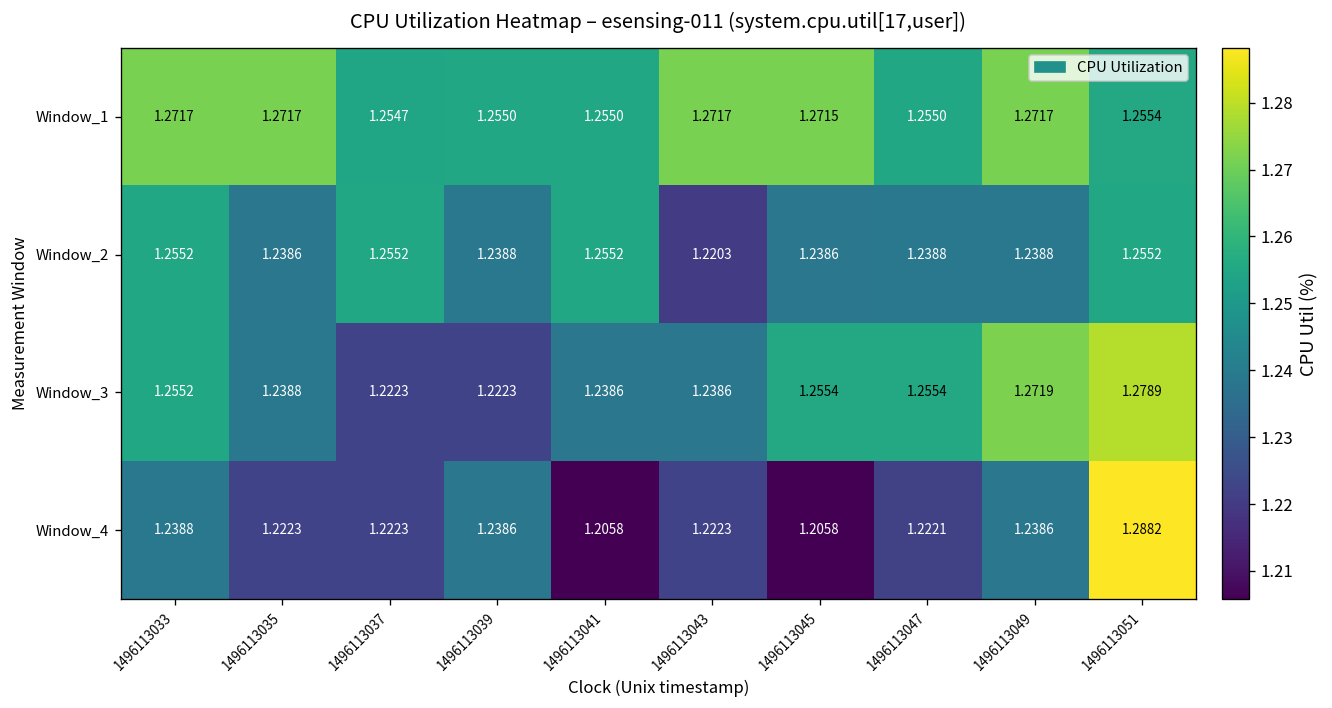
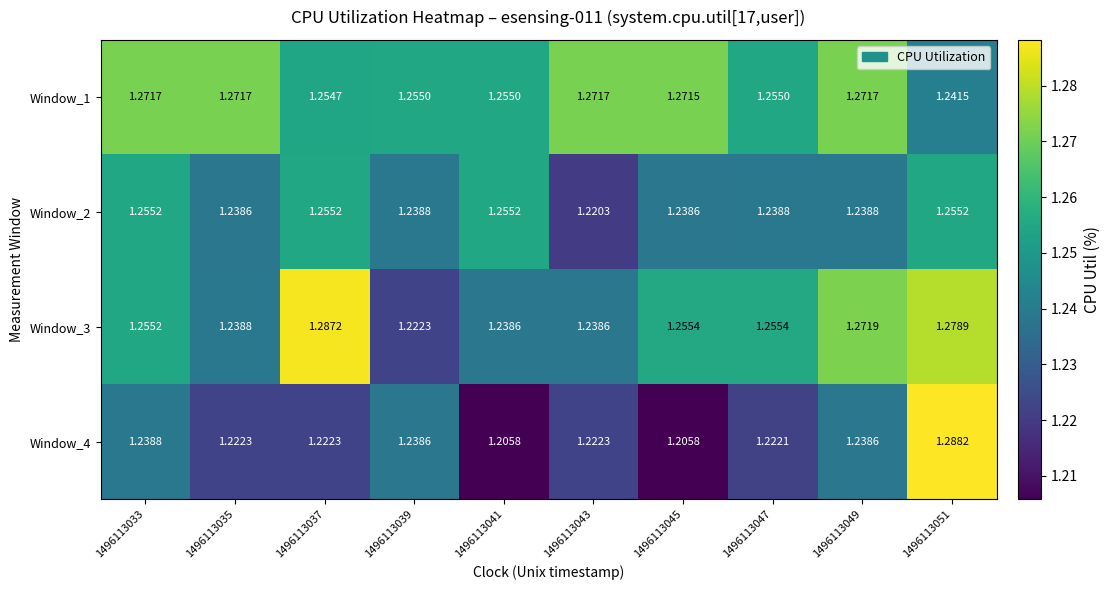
Window_1, 1496113051: 1.2554 -> 1.2415
Window_3, 1496113037: 1.2223 -> 1.2872
